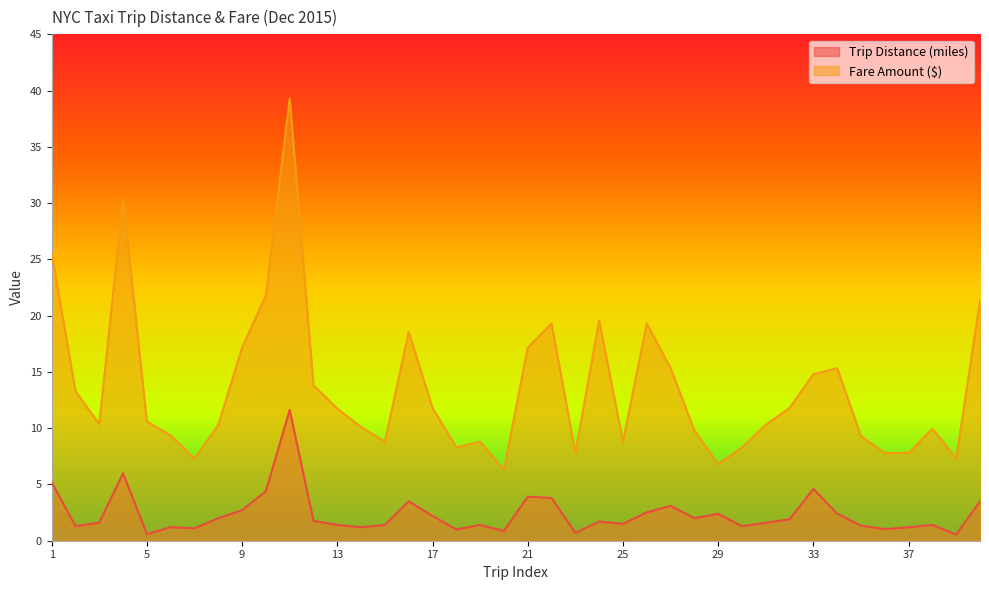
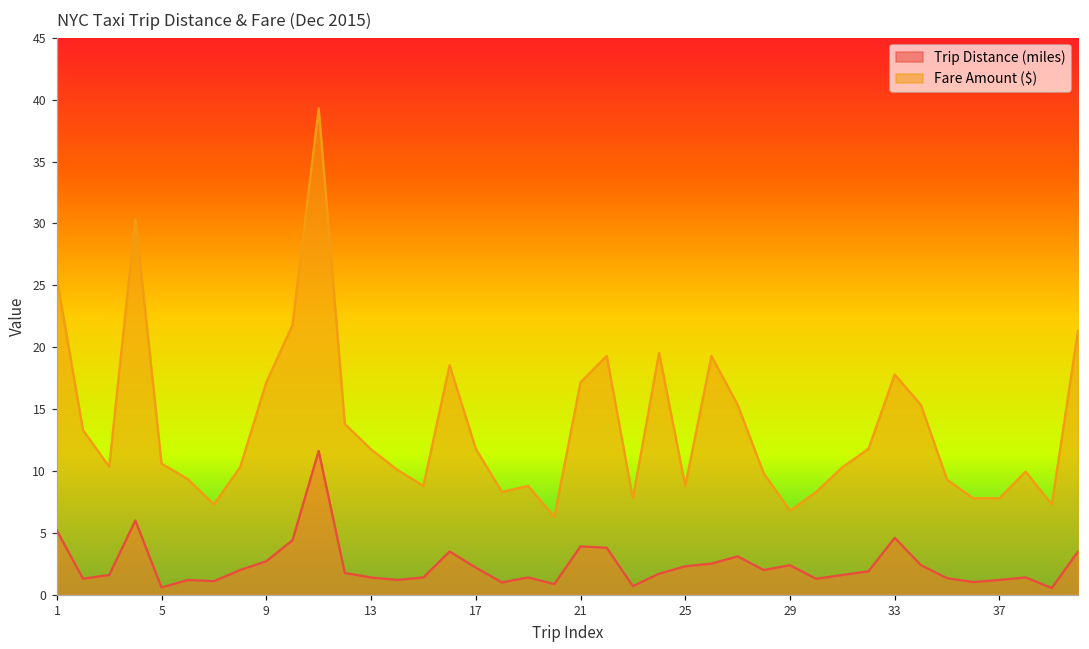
Trip Distance (miles), 25: 1.5 -> 2.3
Fare Amount ($), 33: 14.8 -> 17.8
